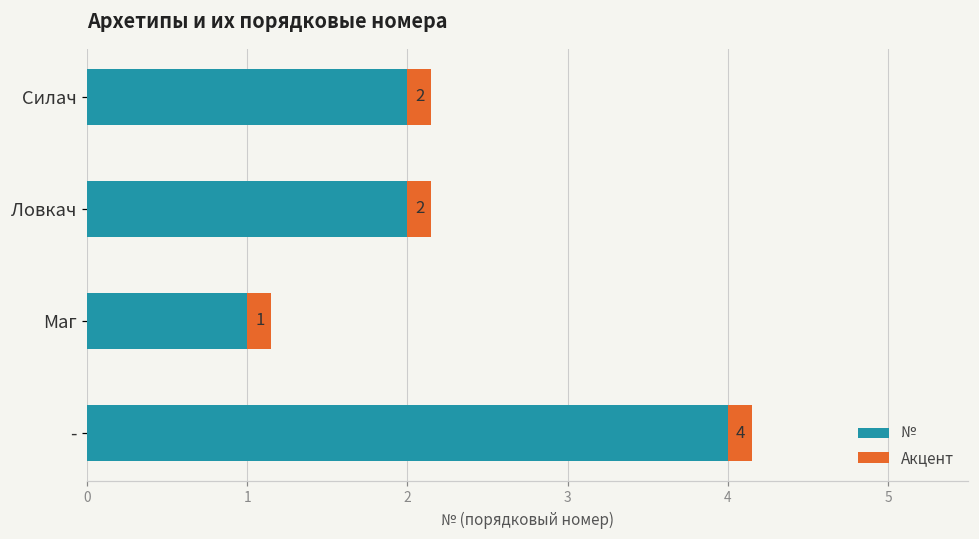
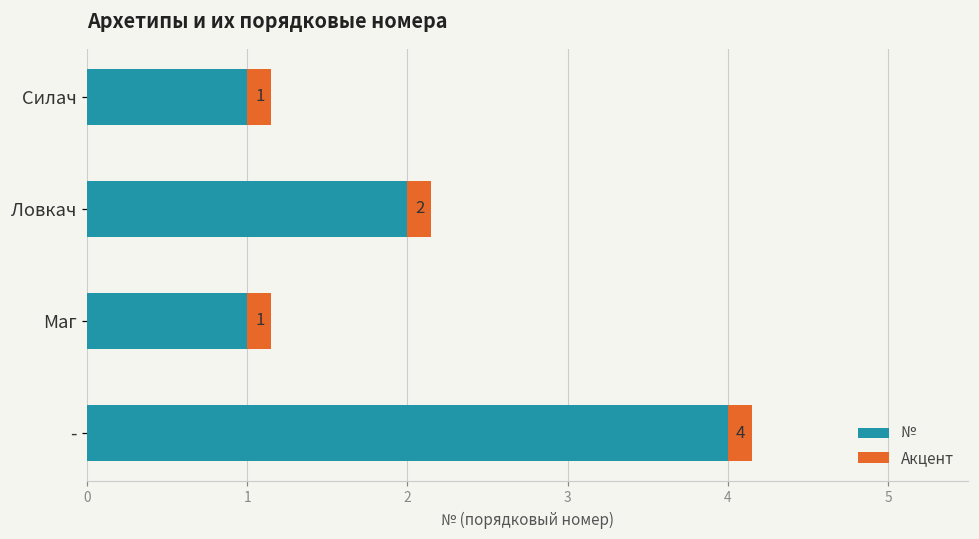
№, Силач: 2 -> 1
